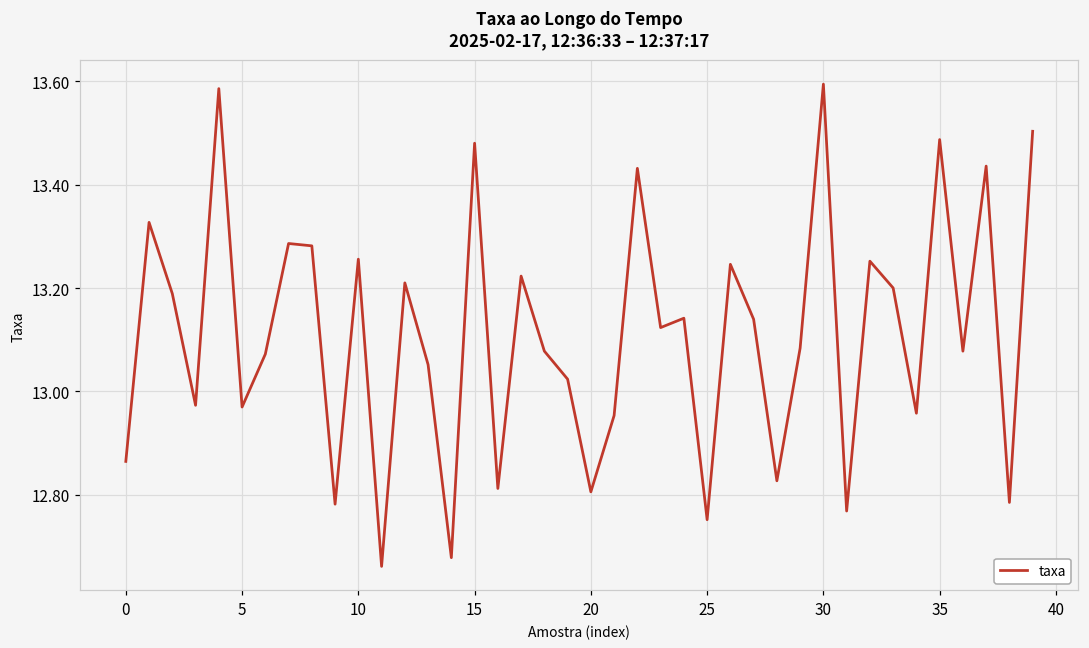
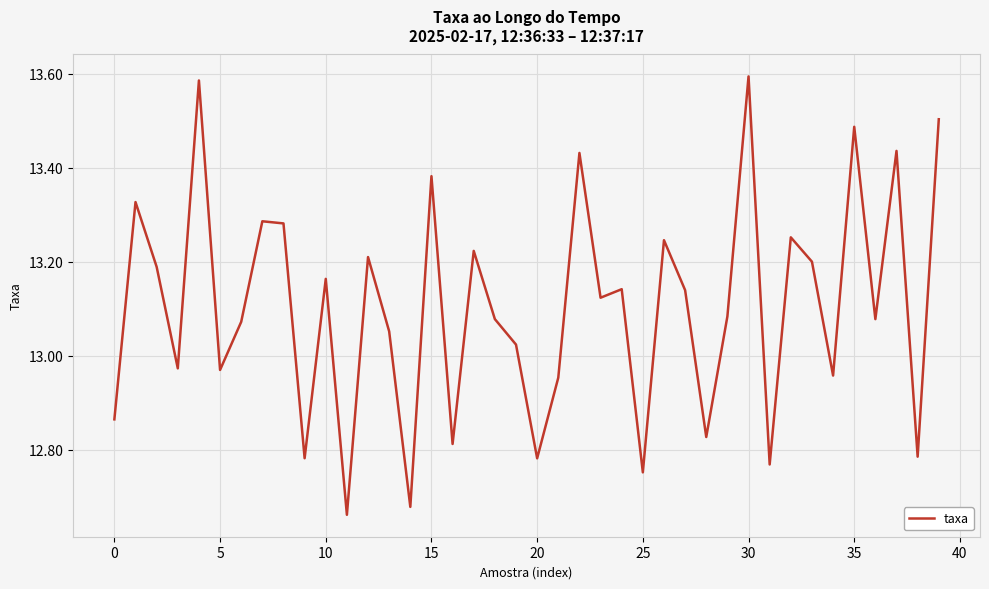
10: 13.26 -> 13.16
15: 13.48 -> 13.38
20: 12.81 -> 12.78
